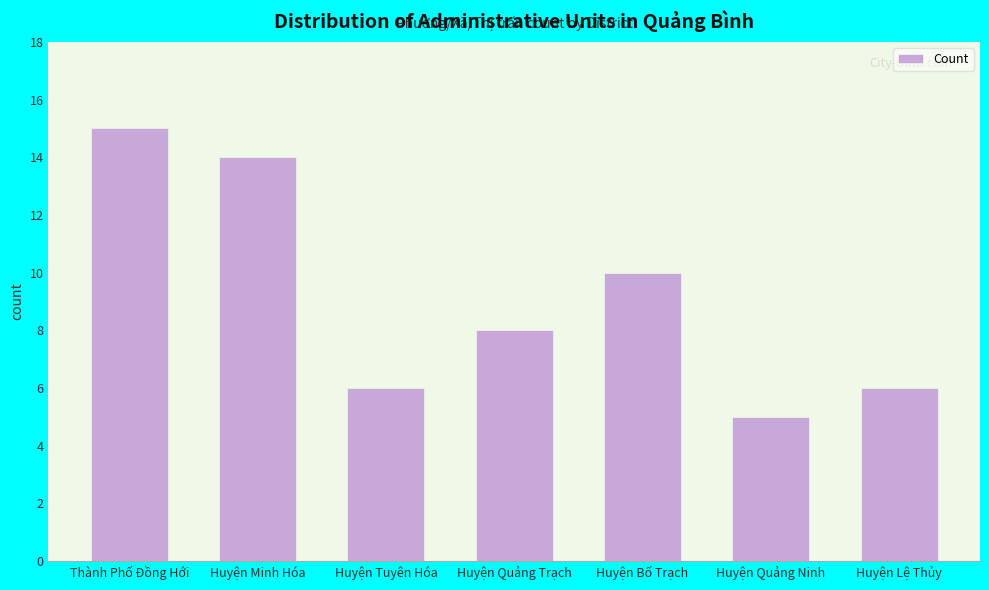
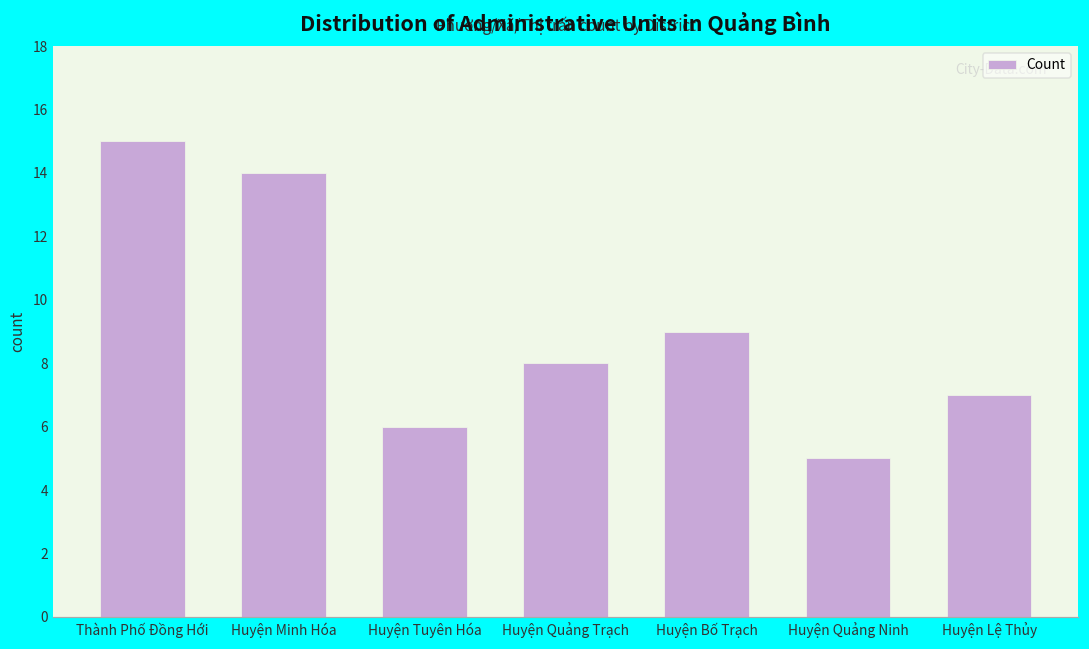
Huyện Bố Trạch: 10 -> 9
Huyện Lệ Thủy: 6 -> 7
